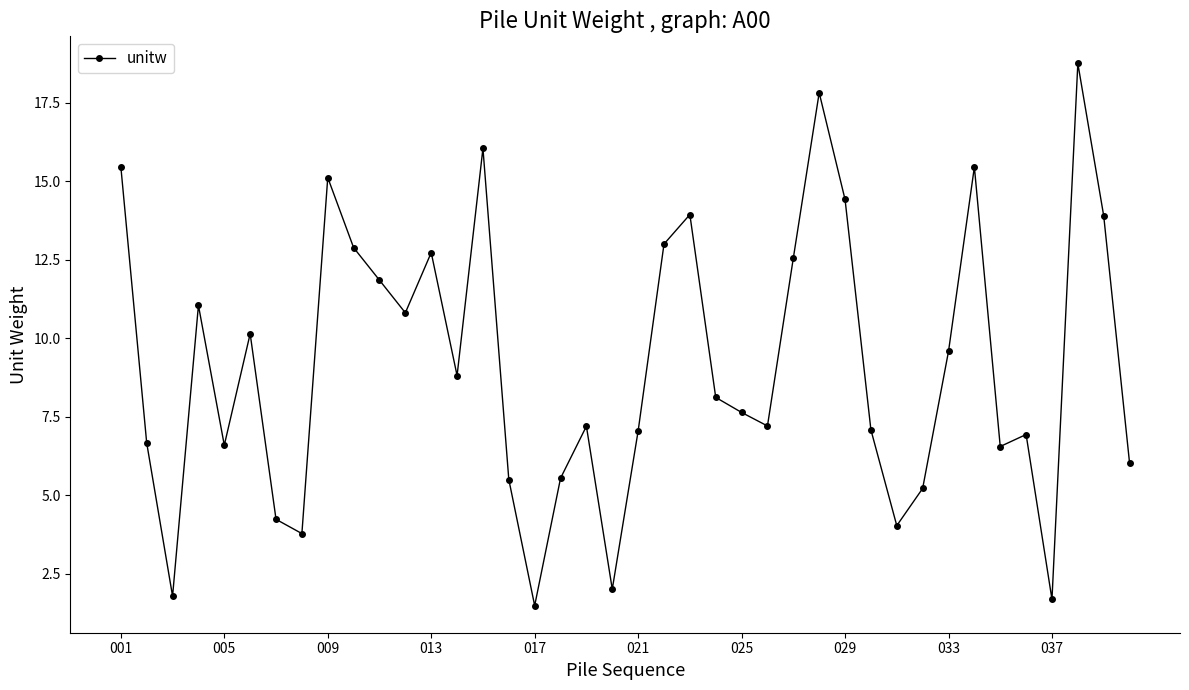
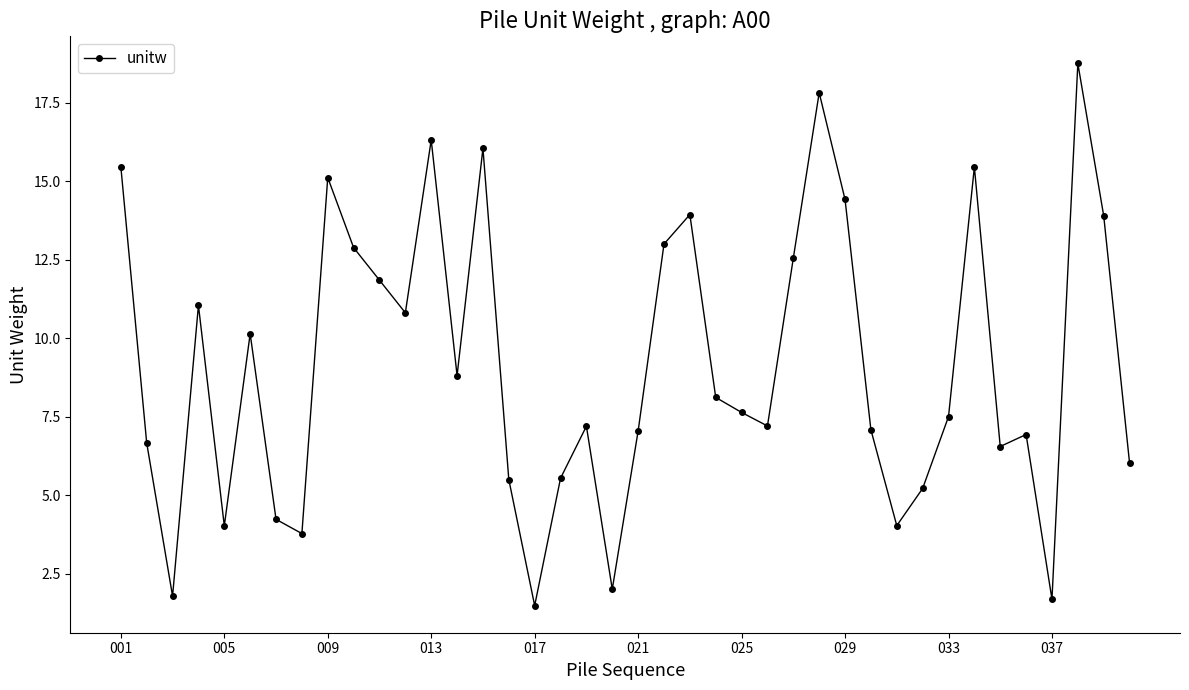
005: 6.6 -> 4.0
013: 12.7 -> 16.3
033: 9.6 -> 7.5
